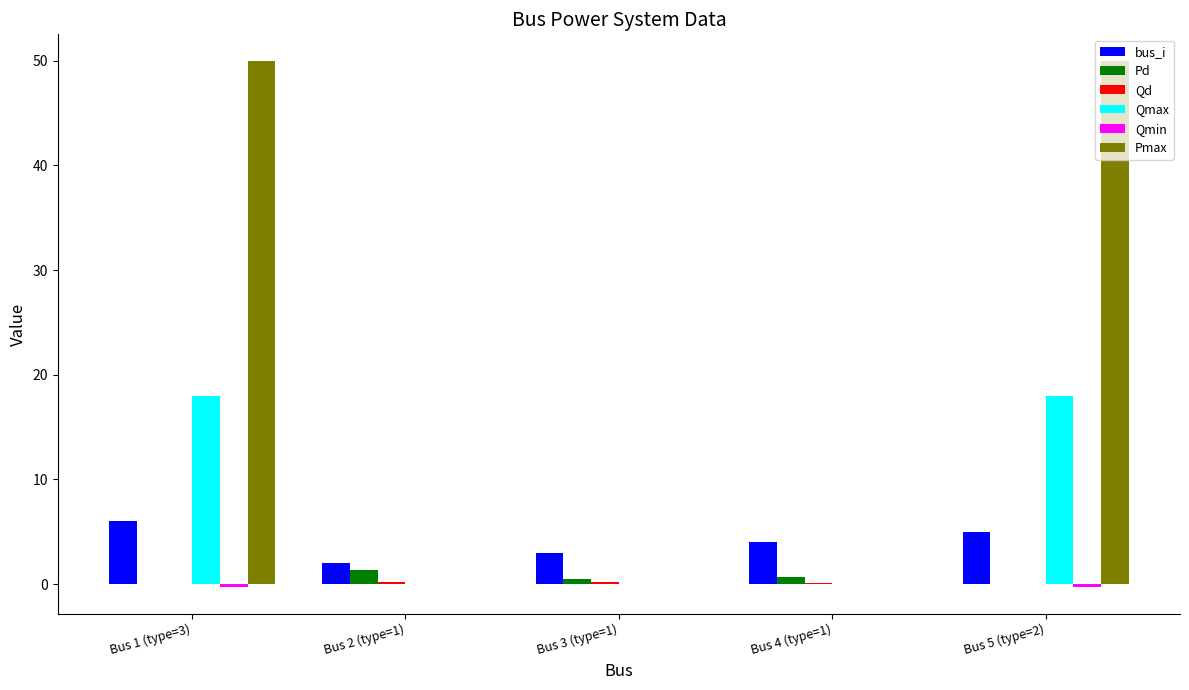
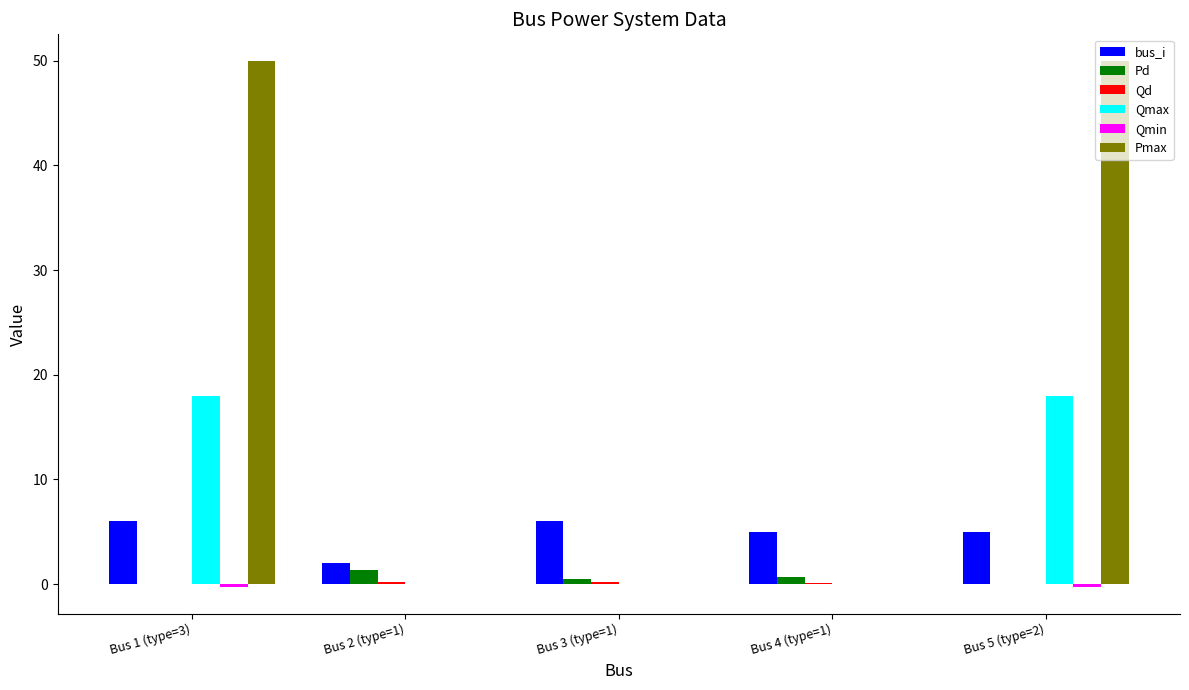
bus_i, Bus 3 (type=1): 3 -> 6
bus_i, Bus 4 (type=1): 4 -> 5
